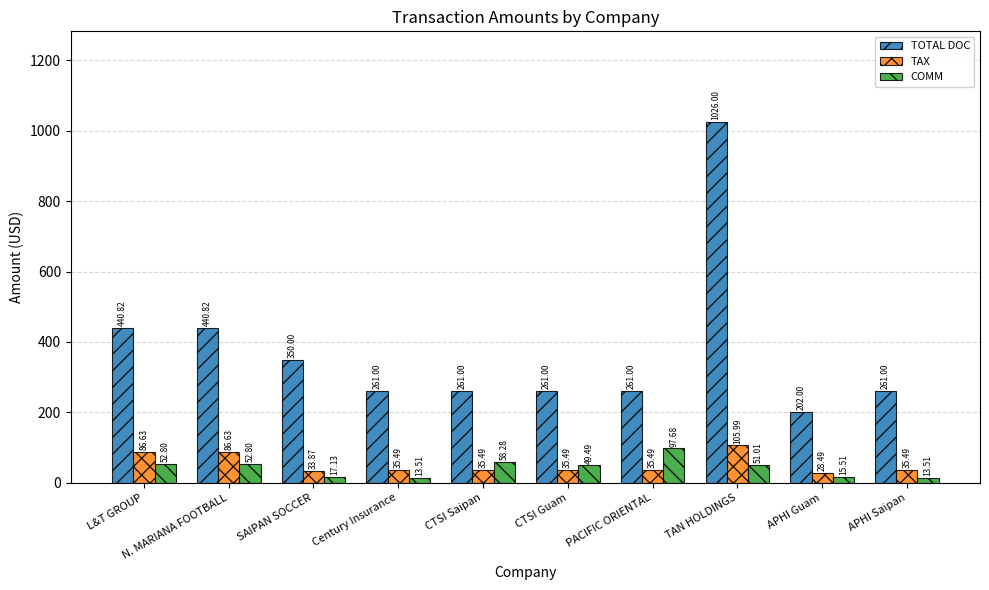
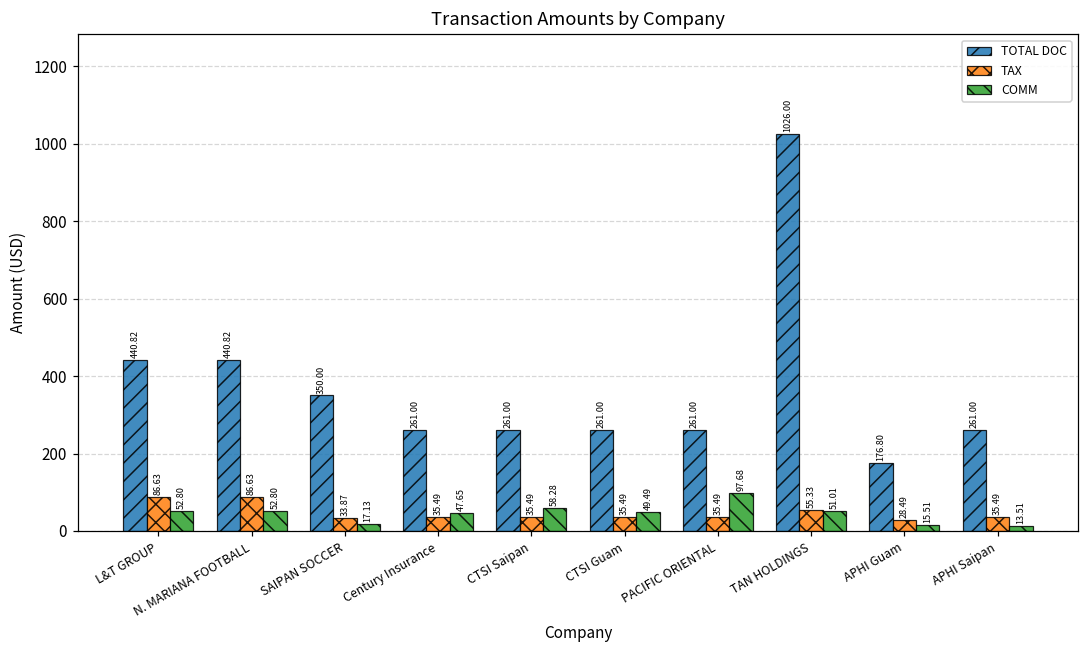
COMM, Century Insurance: 13.51 -> 47.65
TAX, TAN HOLDINGS: 105.99 -> 55.33
TOTAL DOC, APHI Guam: 202.00 -> 176.80
